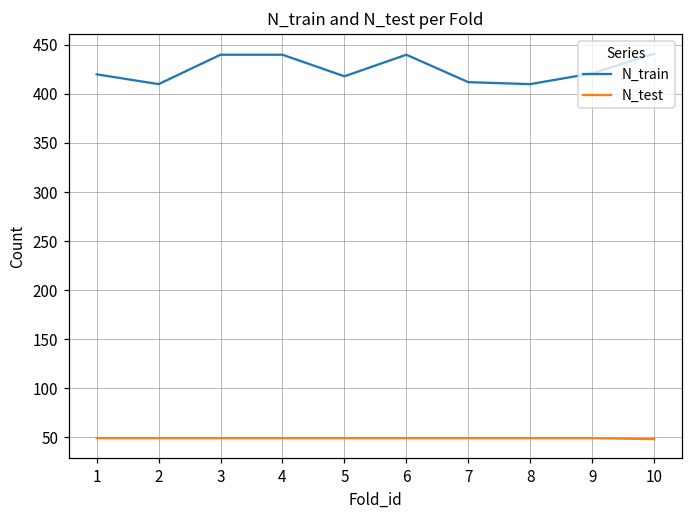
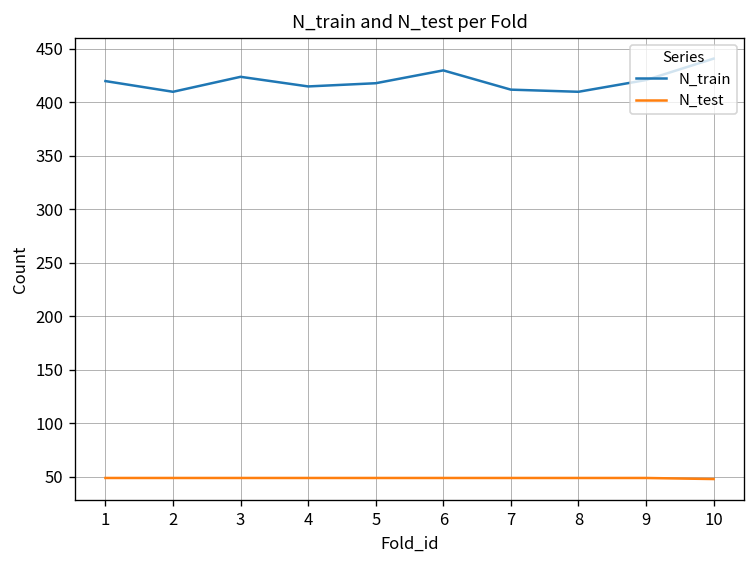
N_train, 3: 440 -> 420
N_train, 4: 440 -> 420
N_train, 6: 440 -> 430
